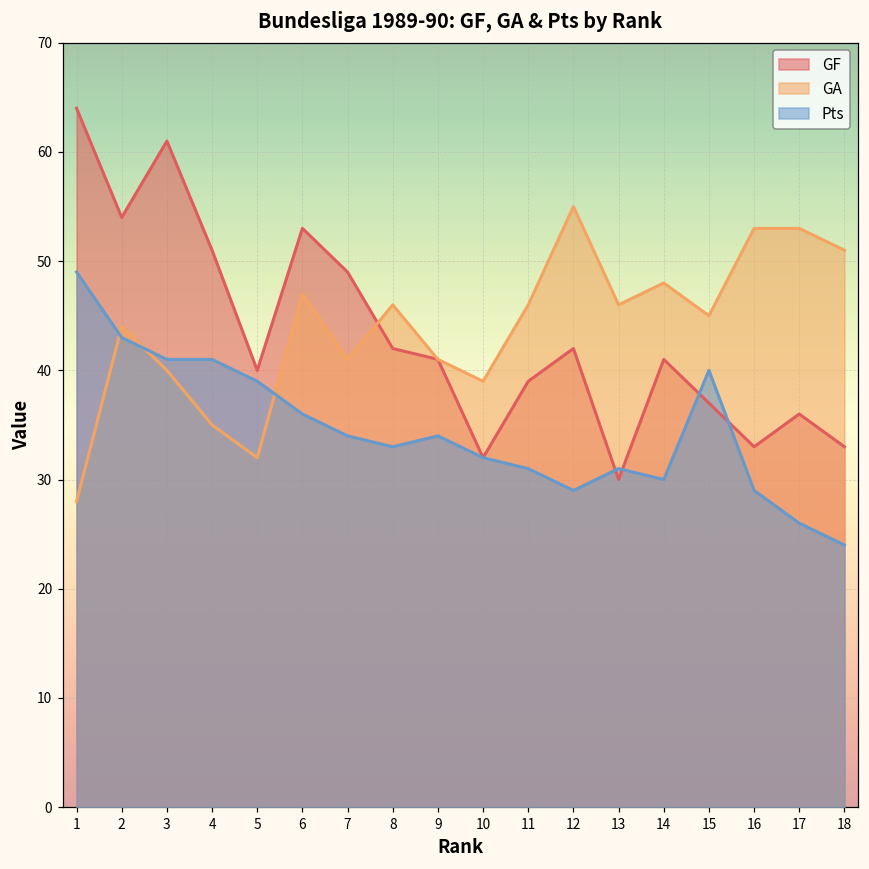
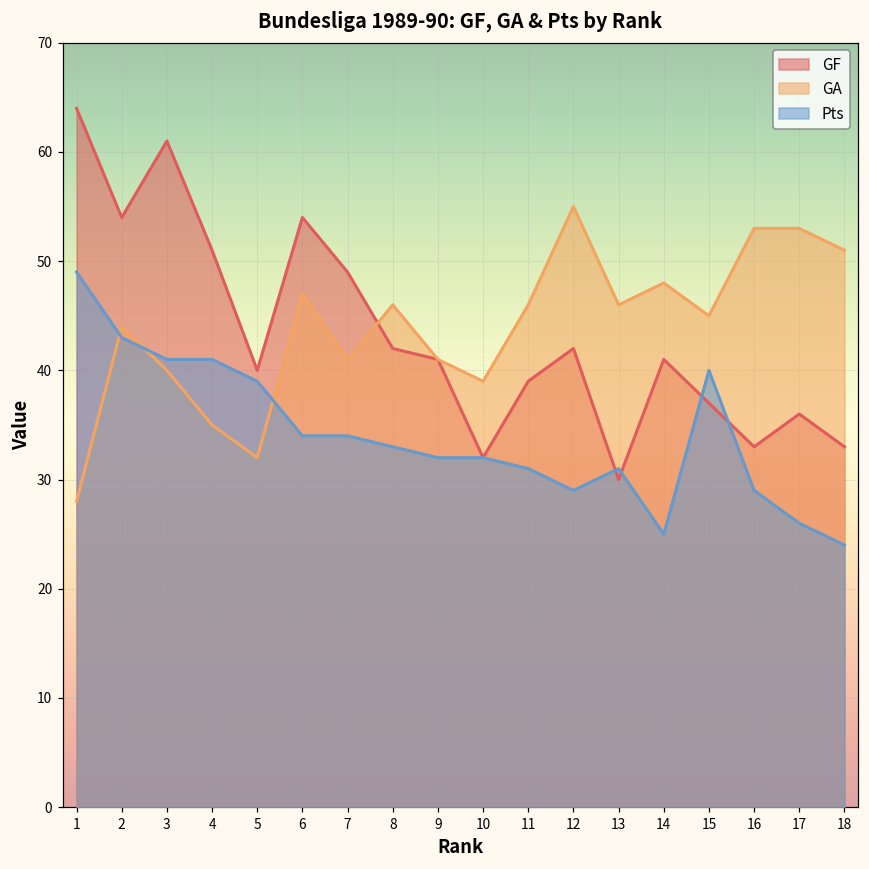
GF, 6: 53 -> 54
Pts, 6: 36 -> 34
Pts, 9: 34 -> 32
Pts, 14: 30 -> 25
